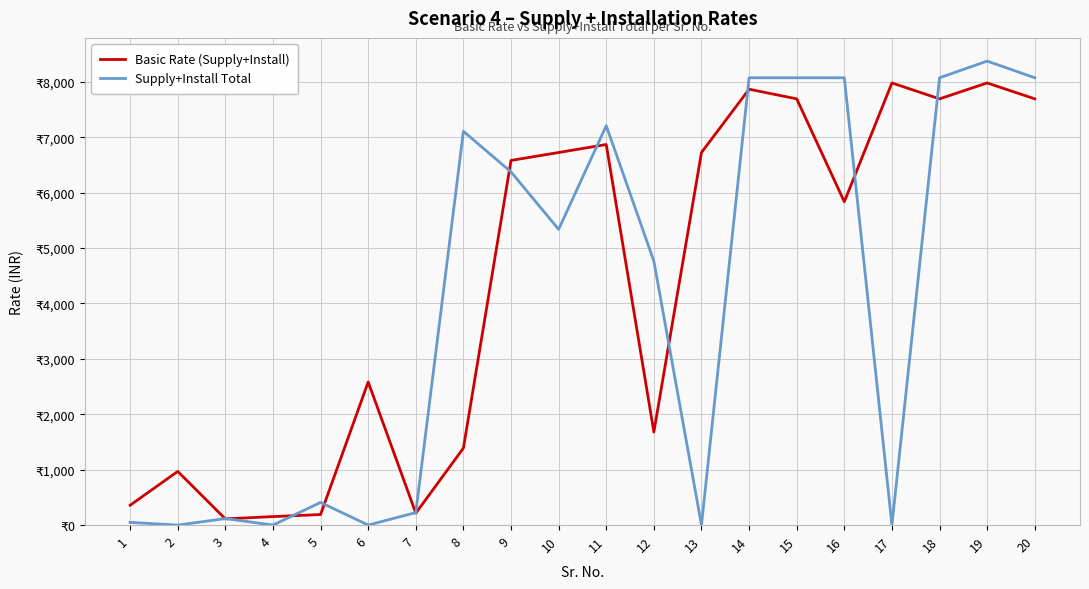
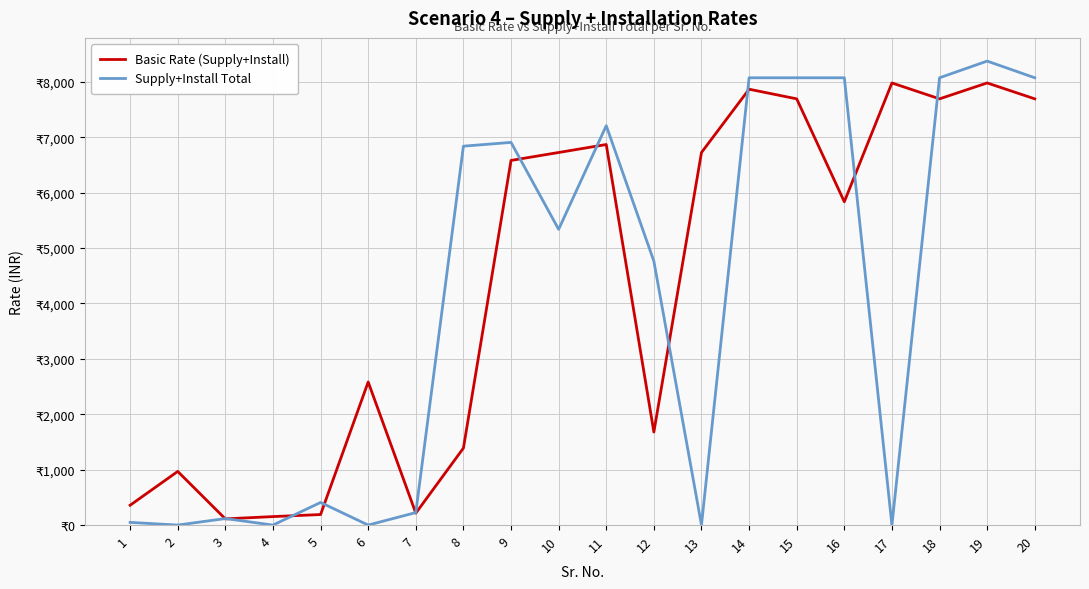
Supply+Install Total, 8: ₹7,100 -> ₹6,800
Supply+Install Total, 9: ₹6,400 -> ₹6,900
